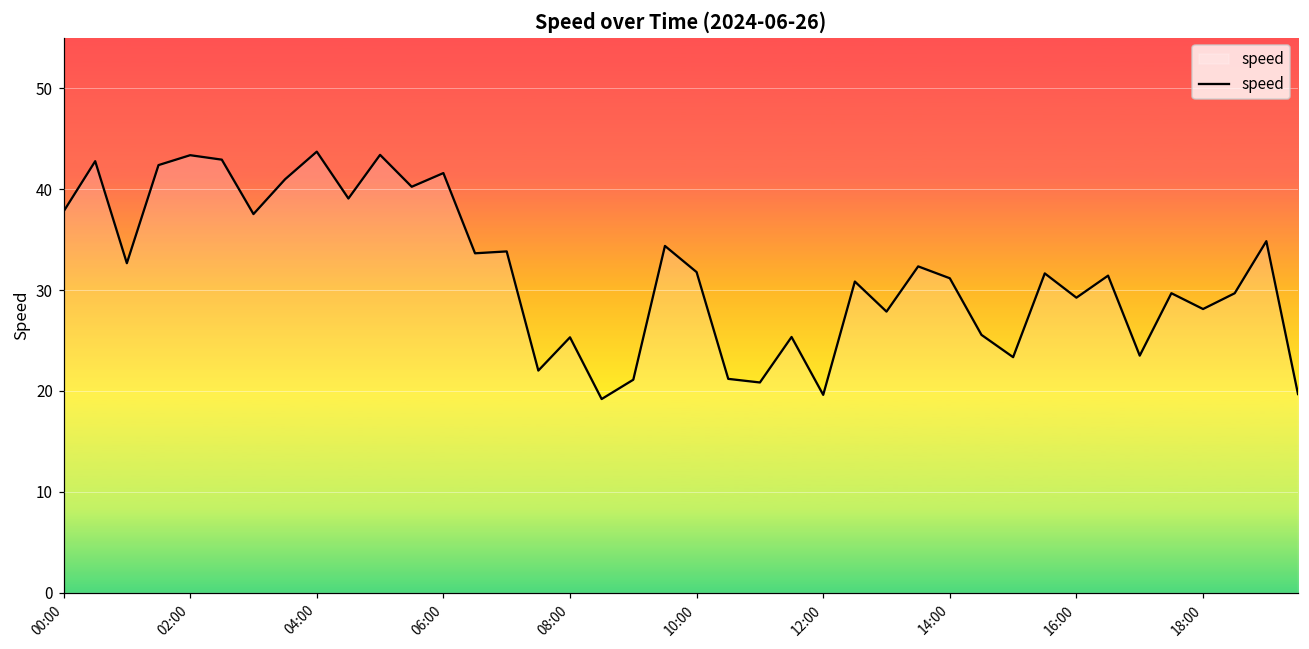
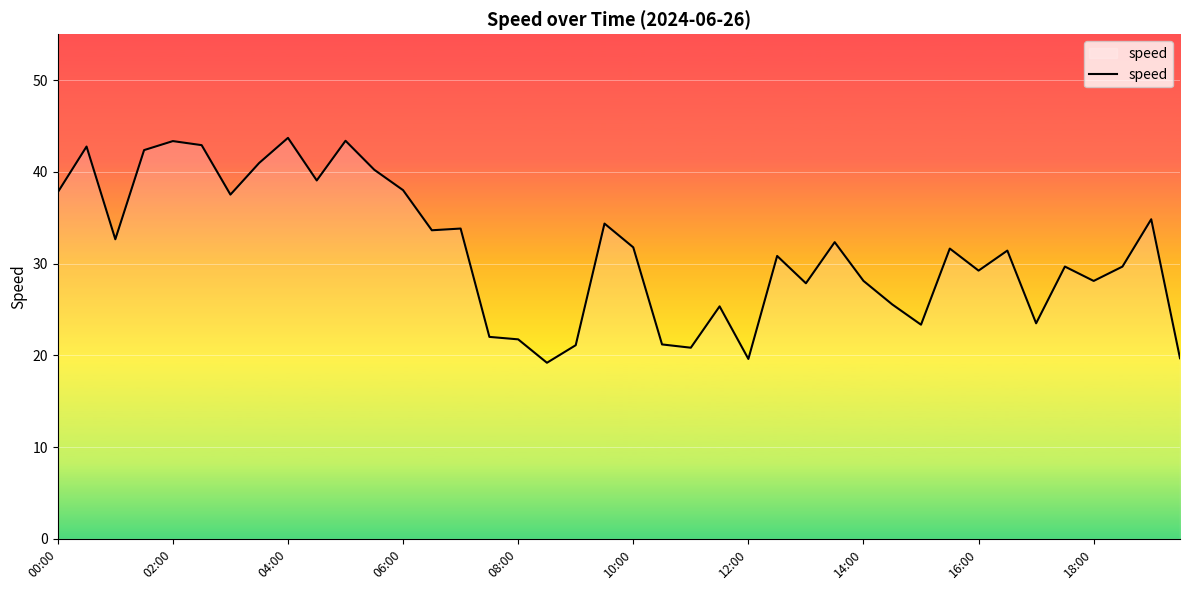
06:00: 42 -> 38
08:00: 25 -> 22
14:00: 31 -> 28
